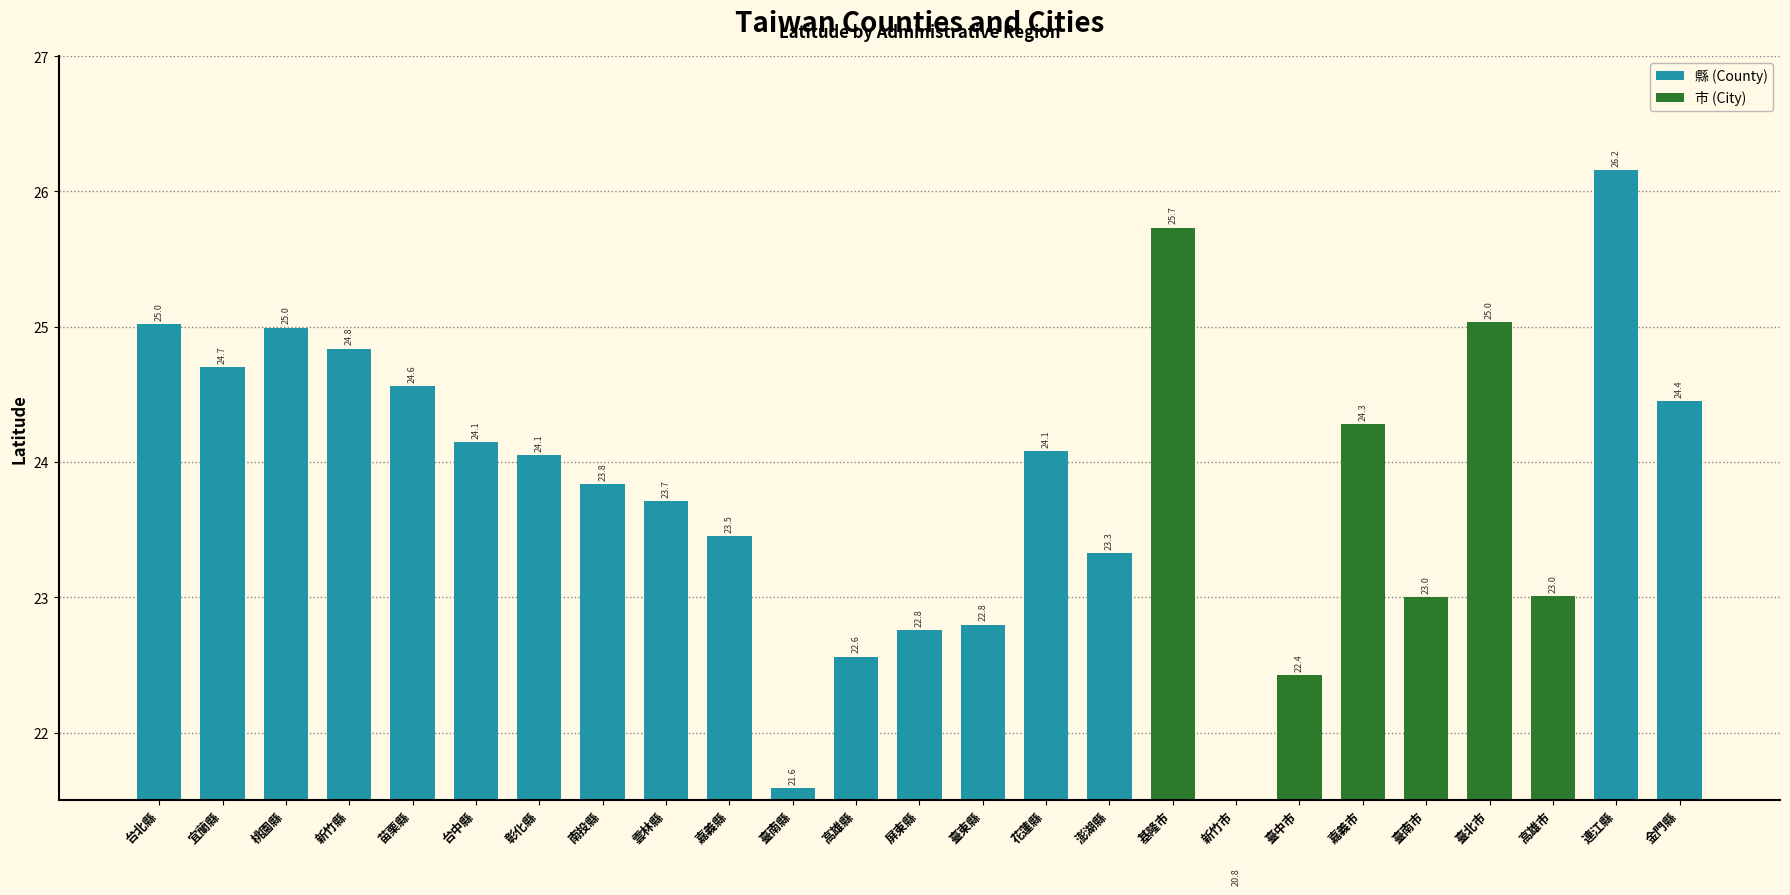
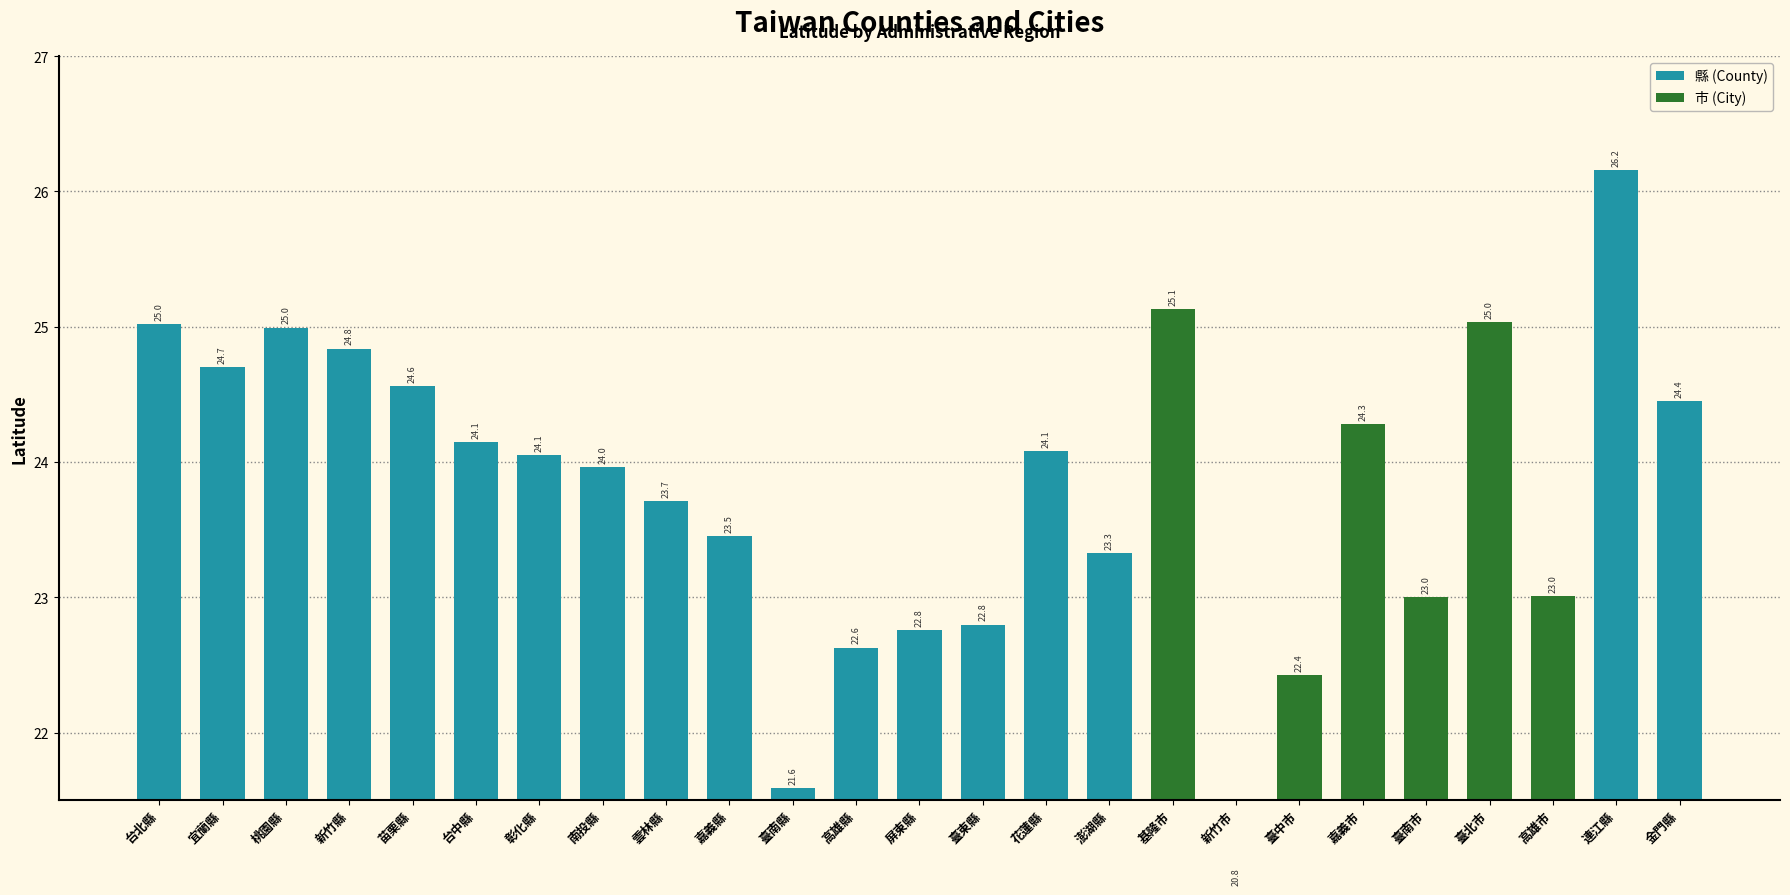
南投縣: 23.8 -> 24.0
高雄縣: 22.56 -> 22.63
基隆市: 25.7 -> 25.1
